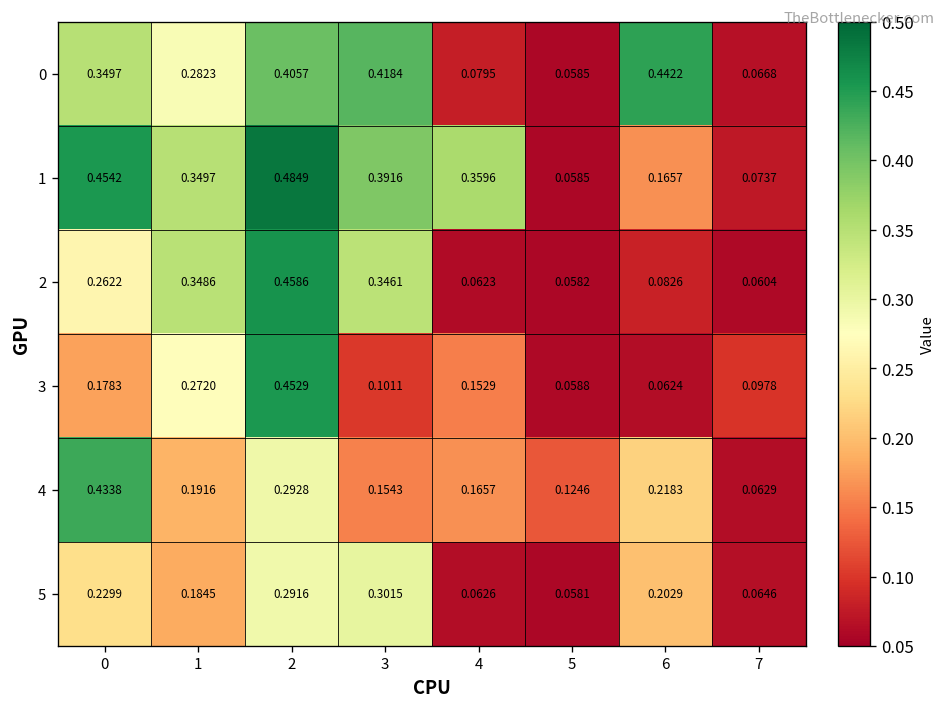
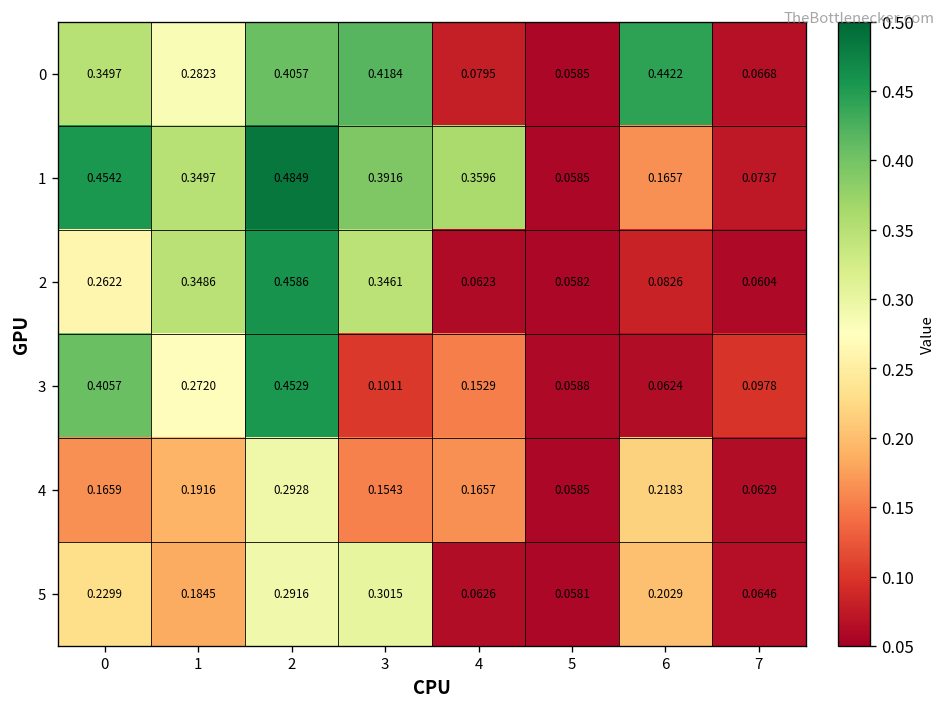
3, 0: 0.1783 -> 0.4057
4, 0: 0.4338 -> 0.1659
4, 5: 0.1246 -> 0.0585
